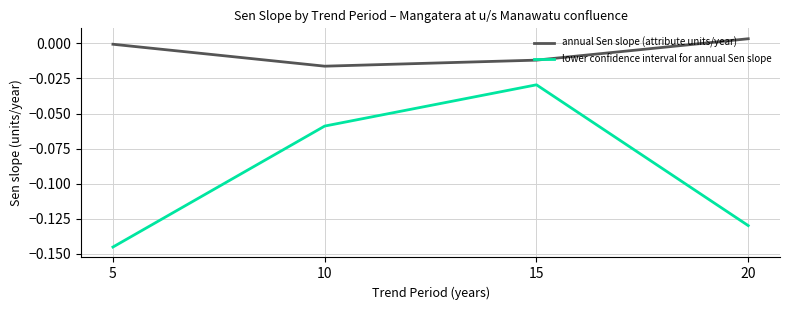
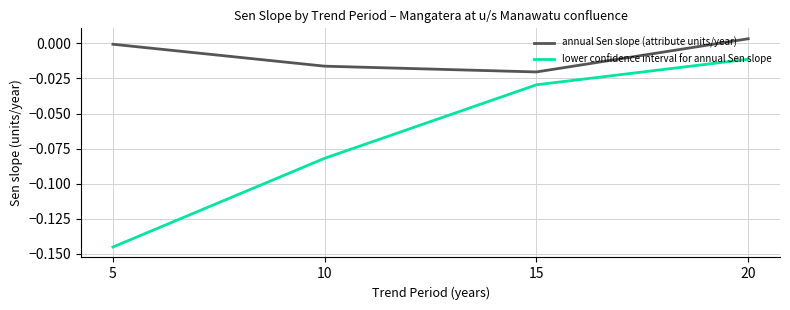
lower confidence interval for annual Sen slope, 10: -0.059 -> -0.082
annual Sen slope (attribute units/year), 15: -0.012 -> -0.020
lower confidence interval for annual Sen slope, 20: -0.130 -> -0.011
